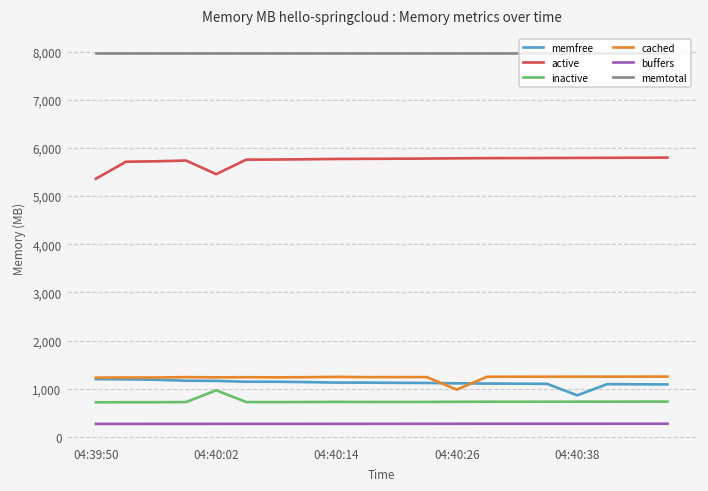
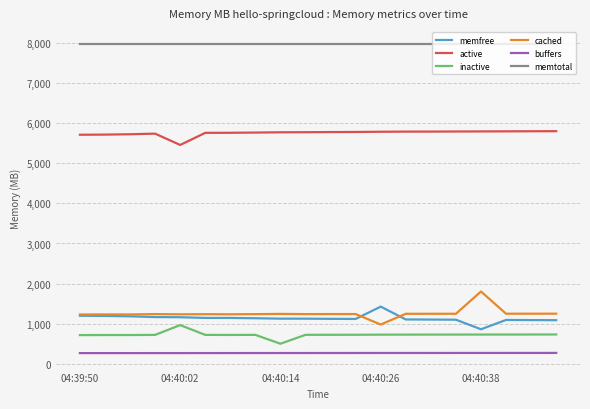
active, 04:39:50: 5,400 -> 5,700
inactive, 04:40:14: 700 -> 500
memfree, 04:40:26: 1,100 -> 1,400
cached, 04:40:38: 1,200 -> 1,800
